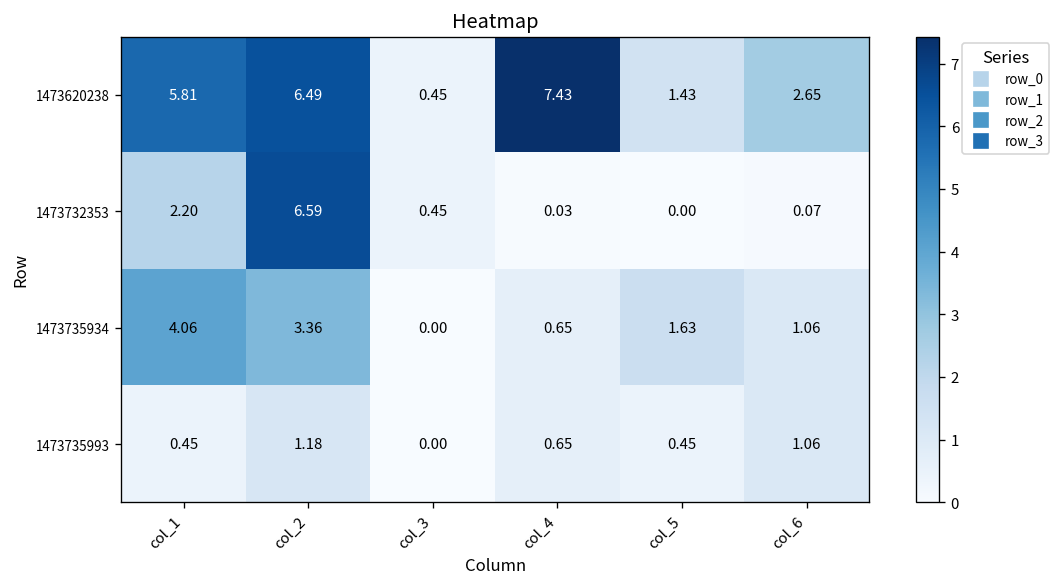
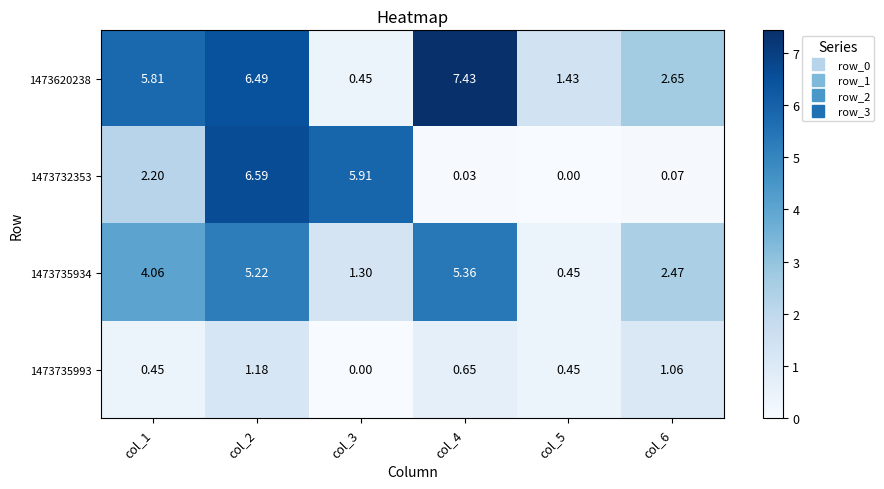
1473732353, col_3: 0.45 -> 5.91
1473735934, col_2: 3.36 -> 5.22
1473735934, col_3: 0.00 -> 1.30
1473735934, col_4: 0.65 -> 5.36
1473735934, col_5: 1.63 -> 0.45
1473735934, col_6: 1.06 -> 2.47
